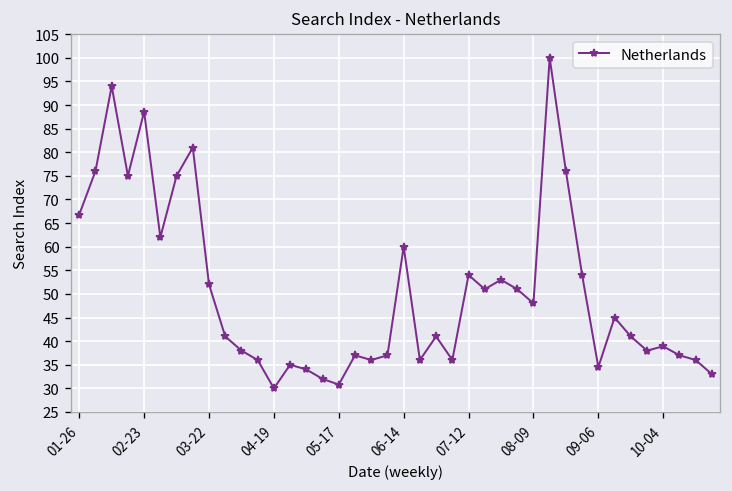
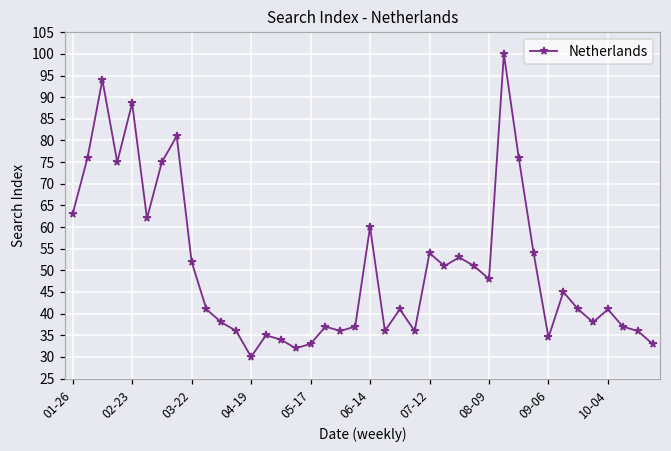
01-26: 67 -> 63
05-17: 31 -> 33
10-04: 39 -> 41
